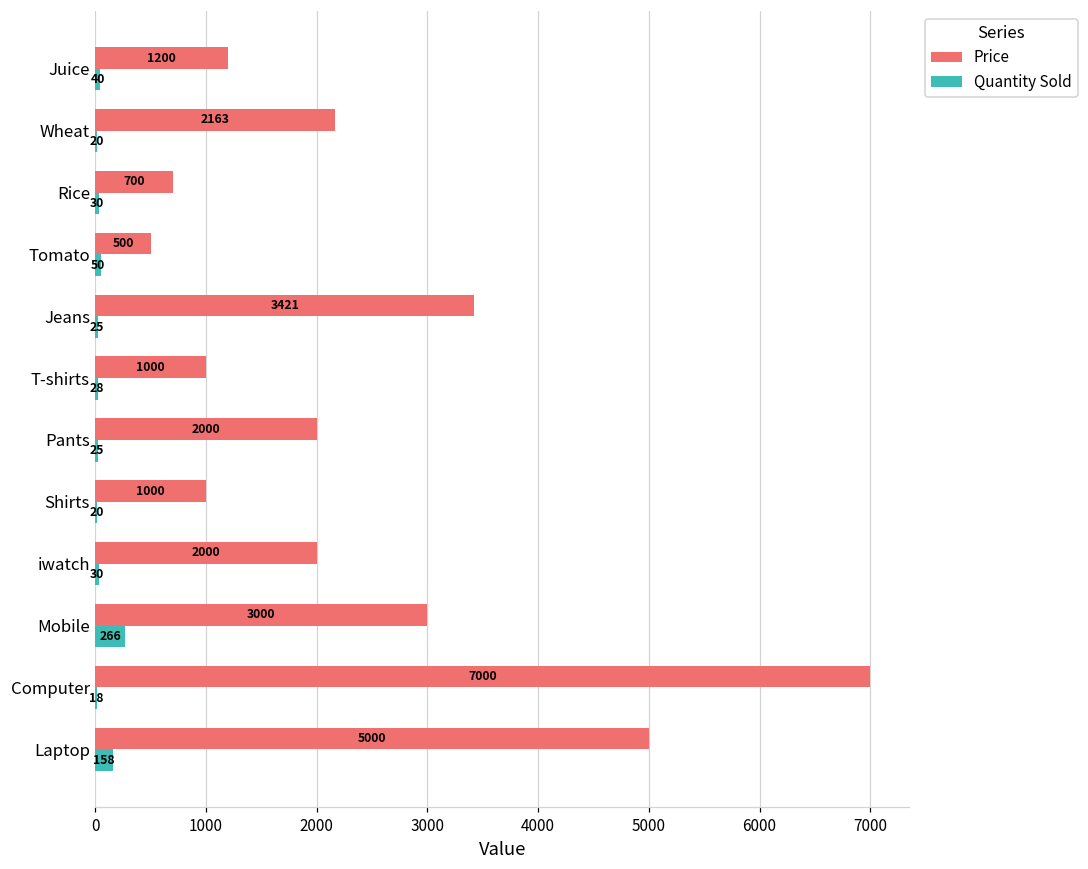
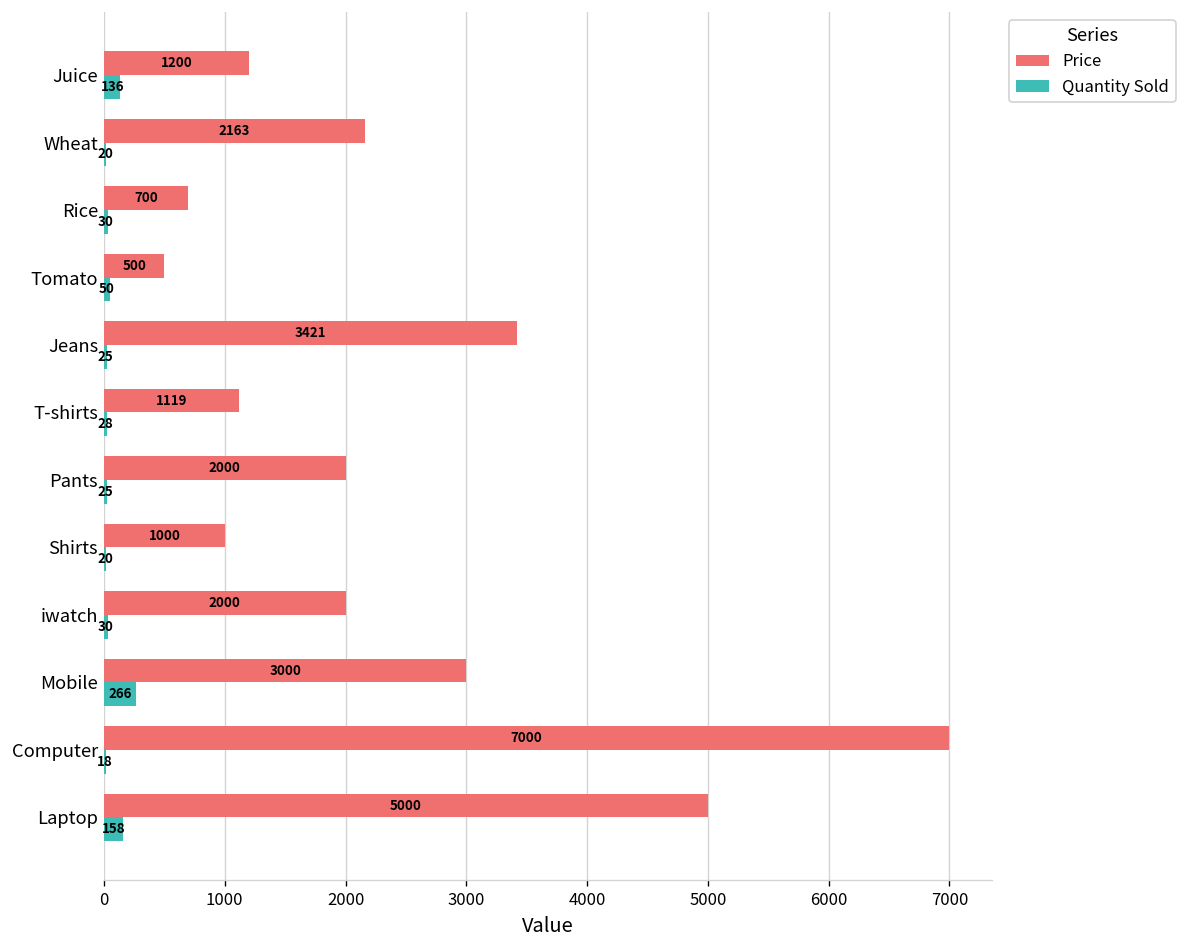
Quantity Sold, Juice: 40 -> 136
Price, T-shirts: 1000 -> 1119
